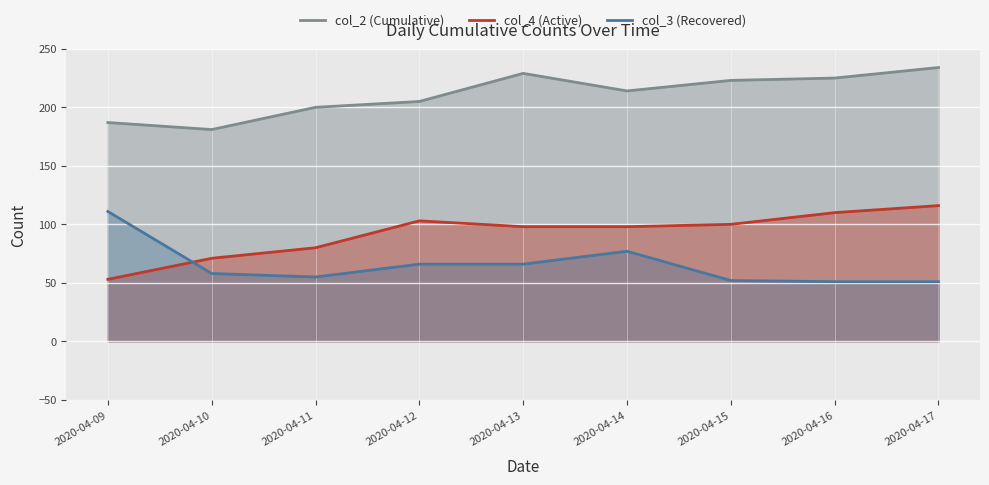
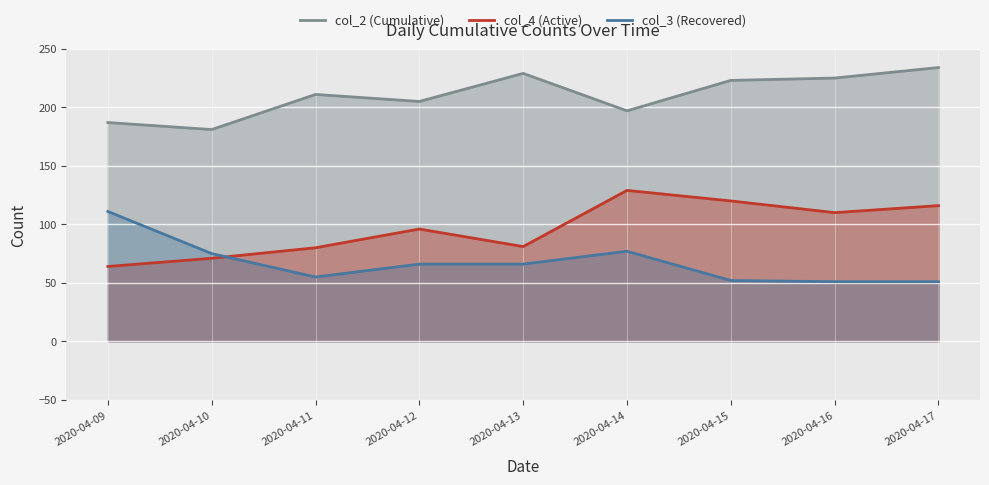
col_4 (Active), 2020-04-09: 53 -> 64
col_3 (Recovered), 2020-04-10: 58 -> 75
col_2 (Cumulative), 2020-04-11: 200 -> 211
col_4 (Active), 2020-04-12: 103 -> 96
col_4 (Active), 2020-04-13: 98 -> 81
col_2 (Cumulative), 2020-04-14: 214 -> 197
col_4 (Active), 2020-04-14: 98 -> 129
col_4 (Active), 2020-04-15: 100 -> 120
